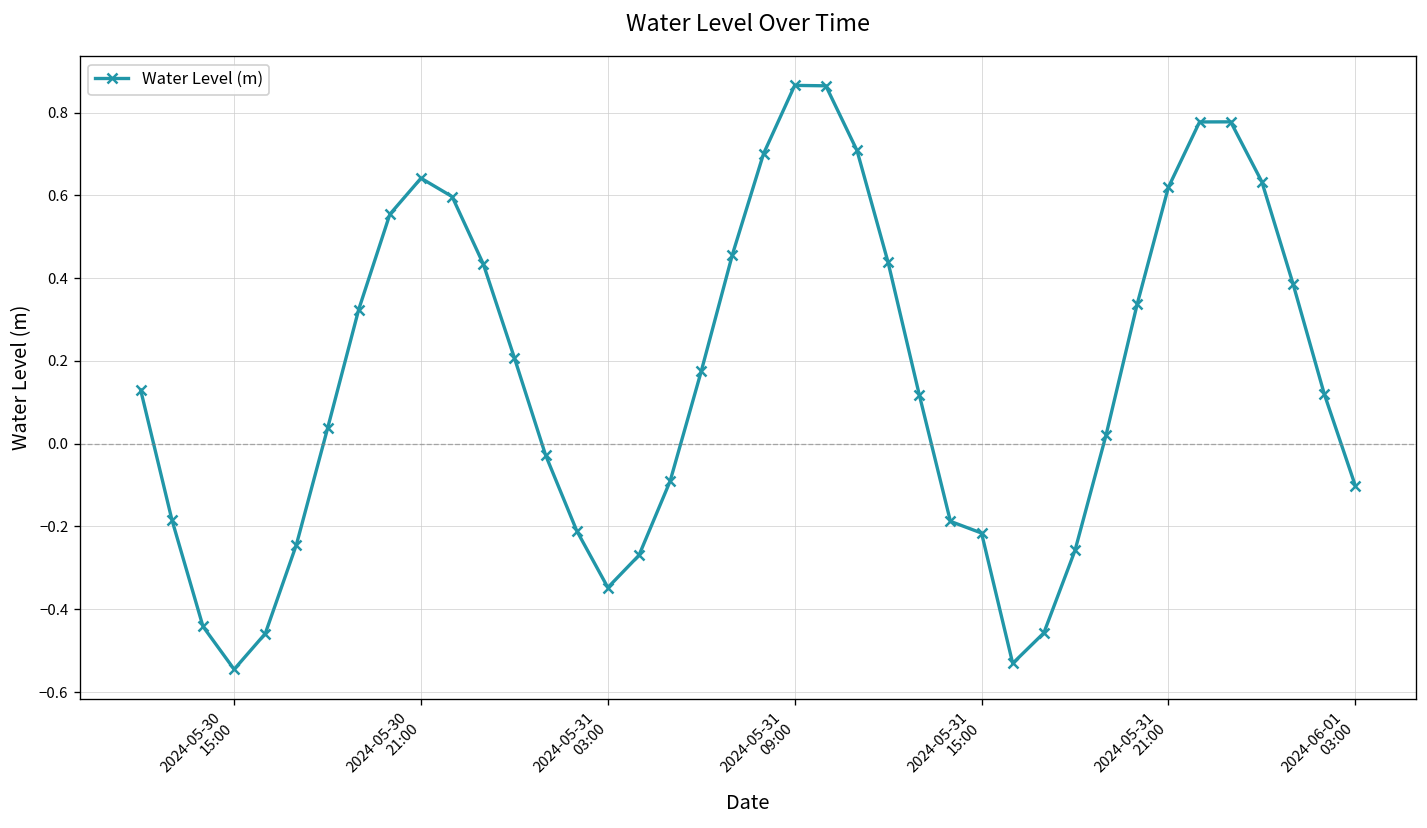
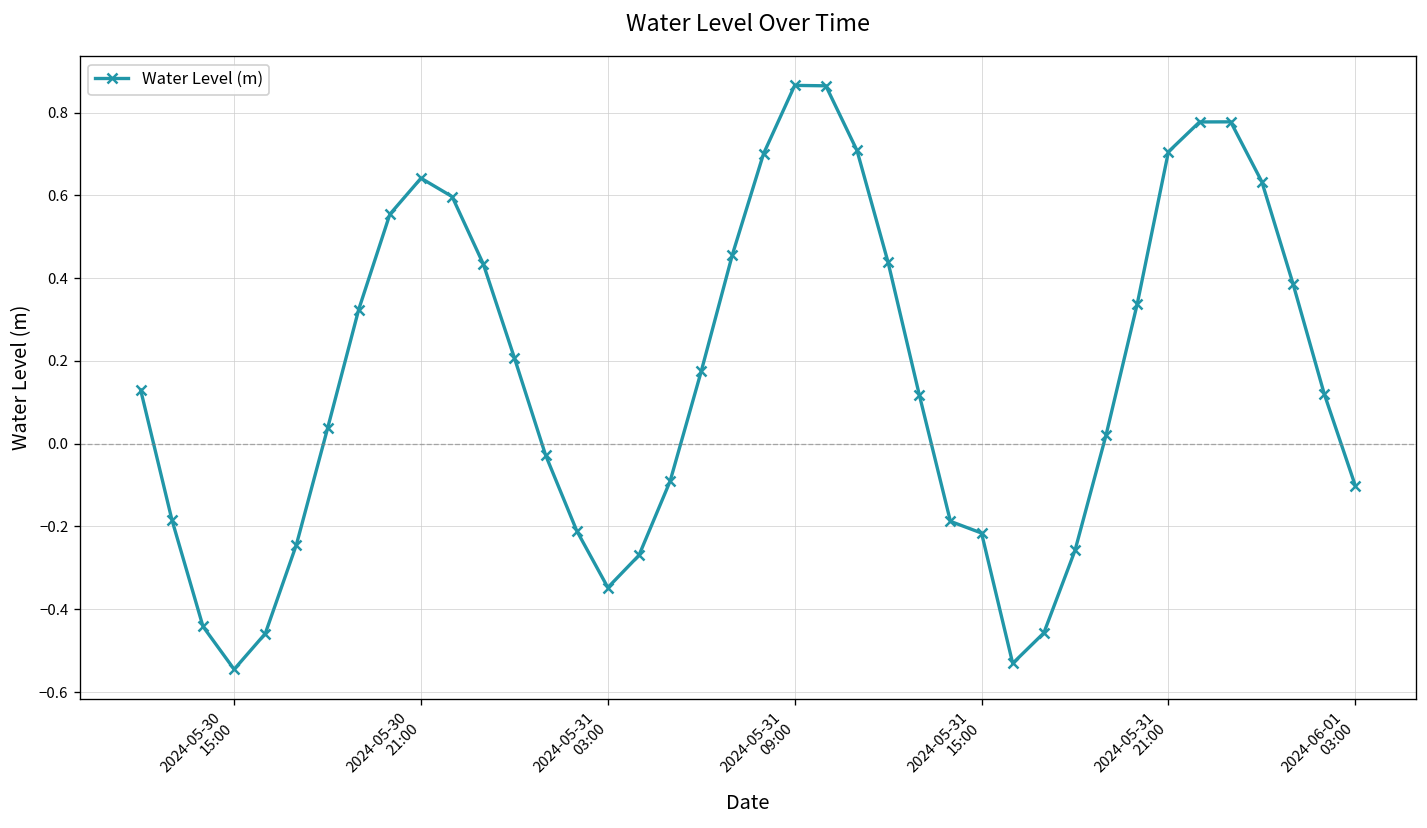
2024-05-31 21:00: 0.62 -> 0.71
